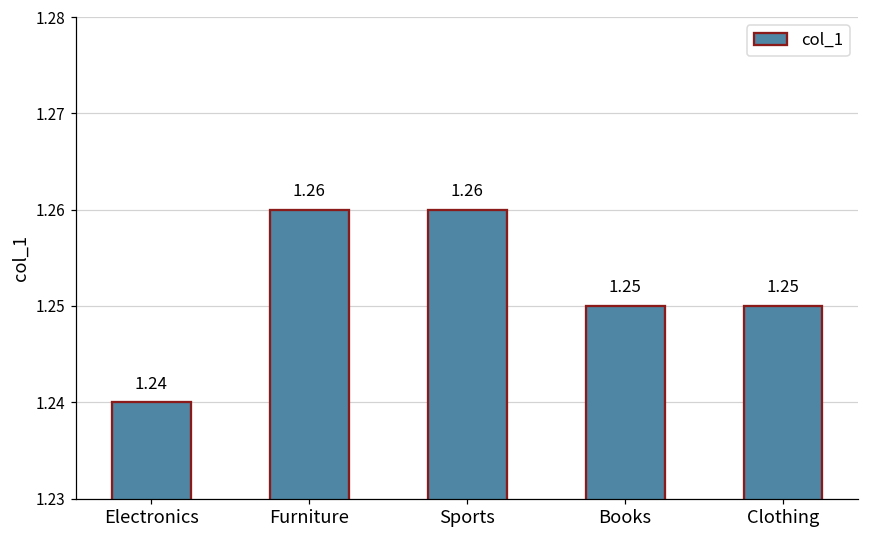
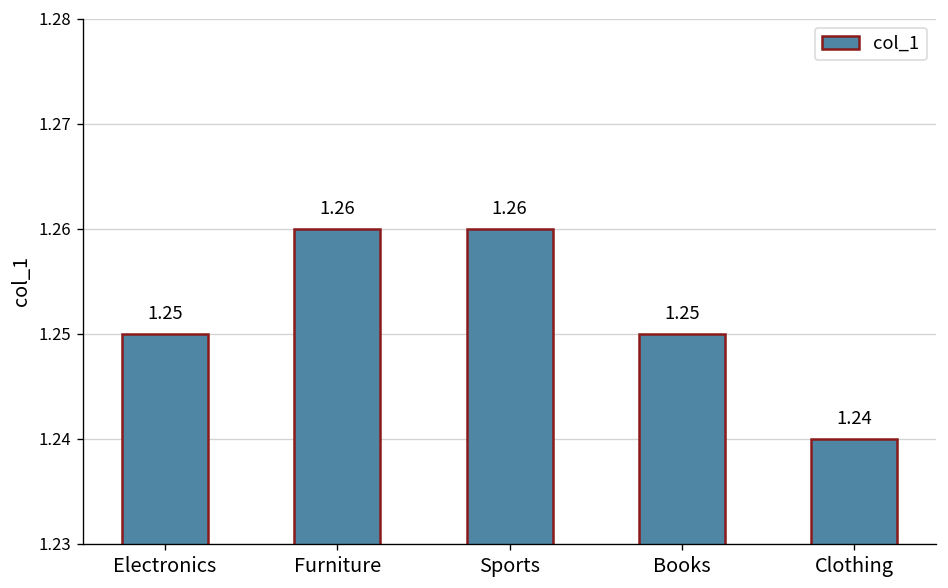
Electronics: 1.24 -> 1.25
Clothing: 1.25 -> 1.24
